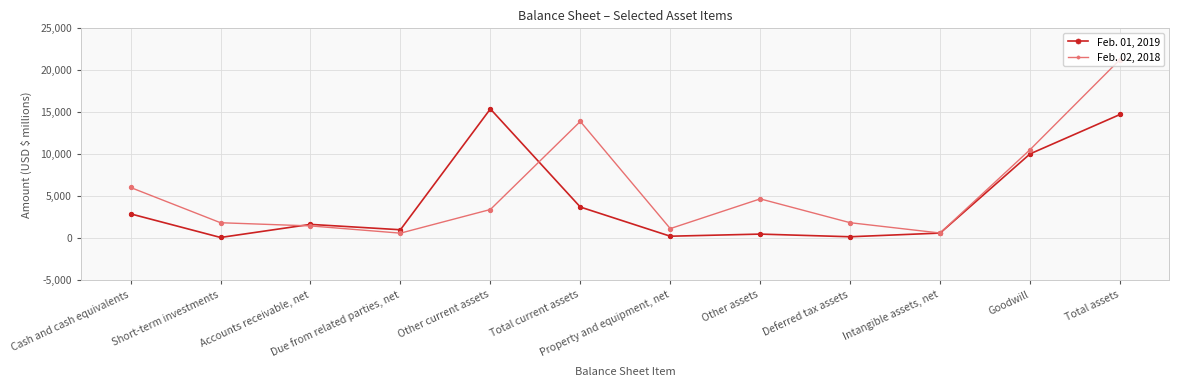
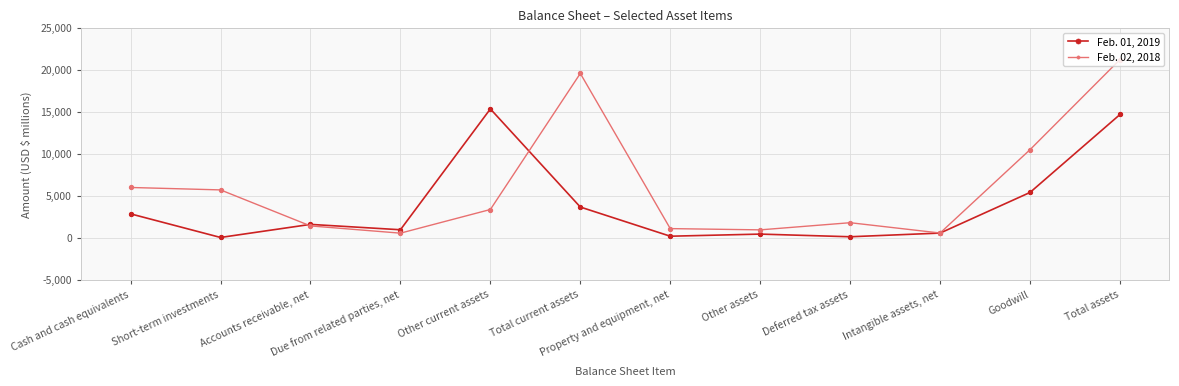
Feb. 02, 2018, Short-term investments: 2,000 -> 6,000
Feb. 02, 2018, Total current assets: 14,000 -> 20,000
Feb. 02, 2018, Other assets: 5,000 -> 1,000
Feb. 01, 2019, Goodwill: 10,000 -> 5,000
